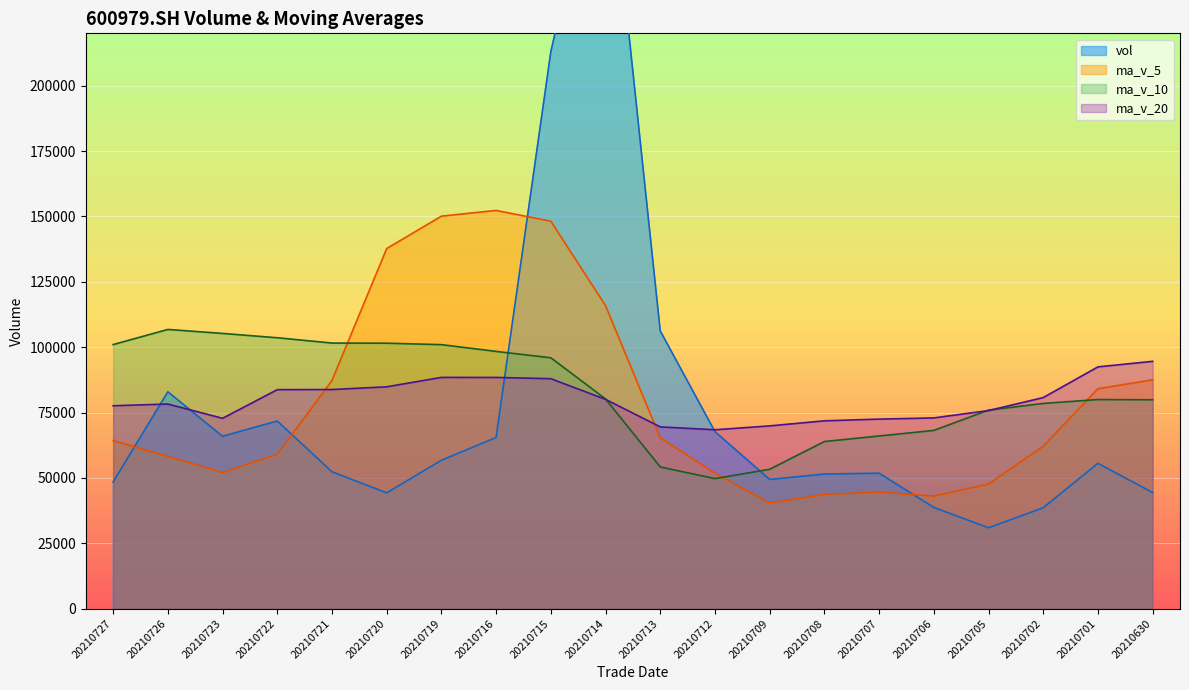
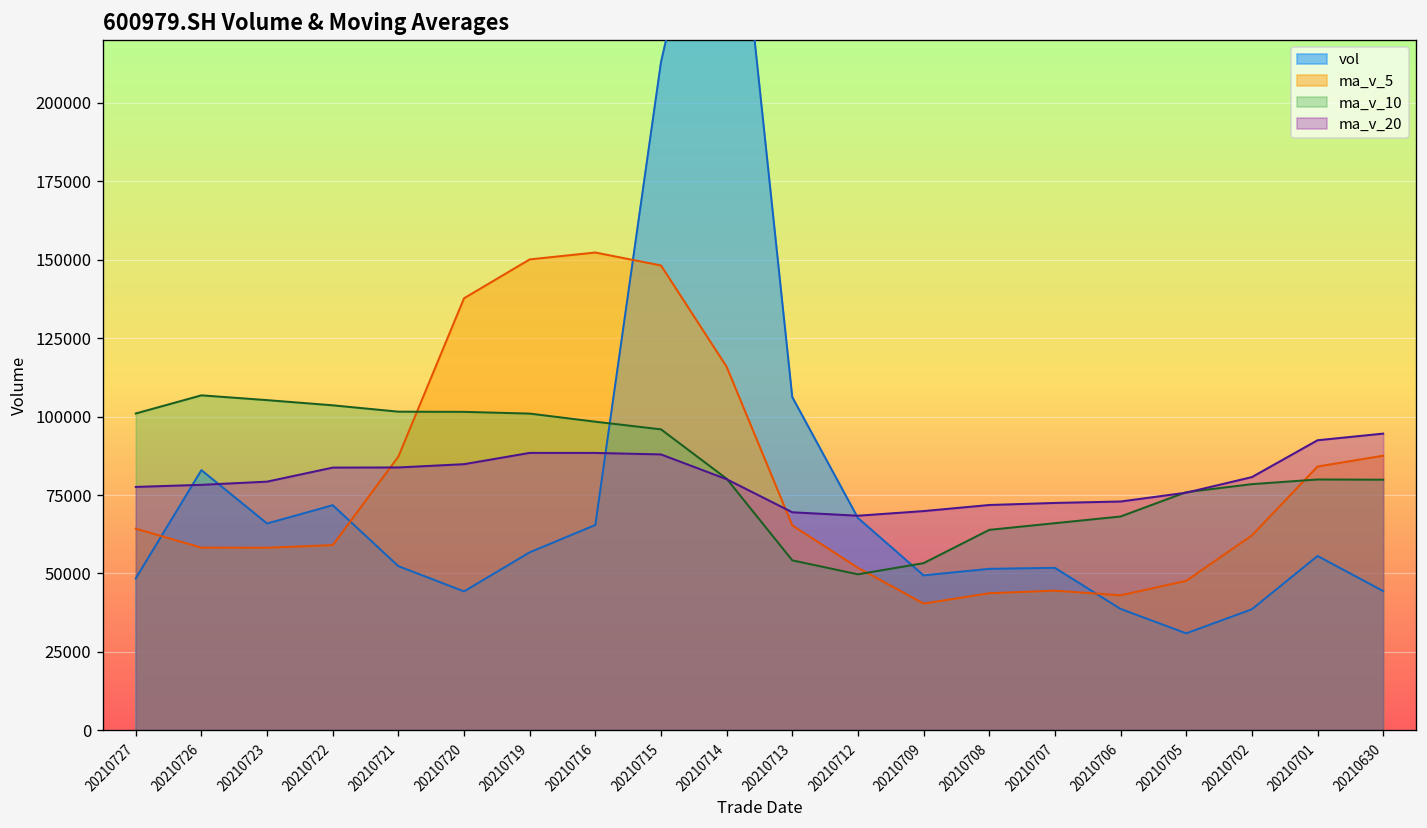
ma_v_5, 20210723: 52000 -> 58000
ma_v_20, 20210723: 73000 -> 79000
